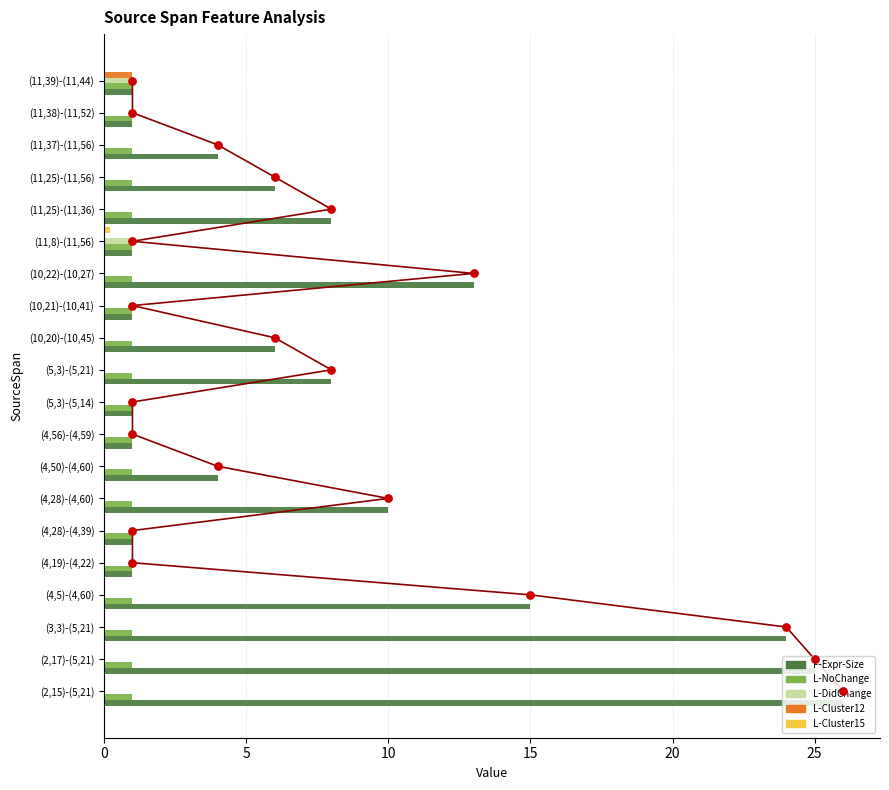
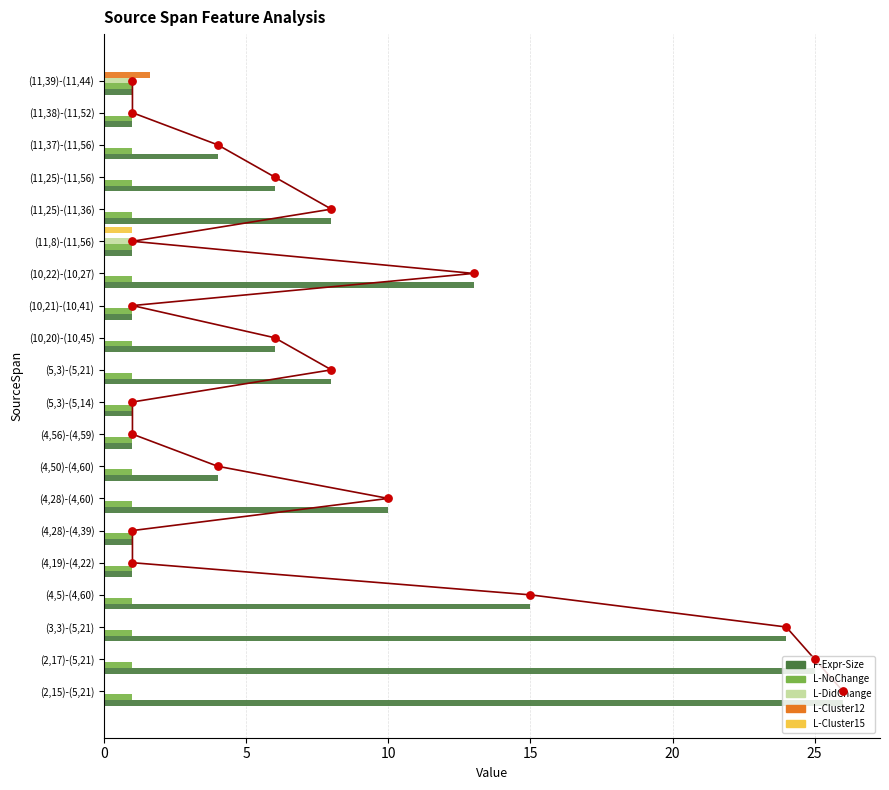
L-Cluster12, (11,39)-(11,44): 1.0 -> 1.6
L-Cluster15, (11,8)-(11,56): 0.2 -> 1.0
